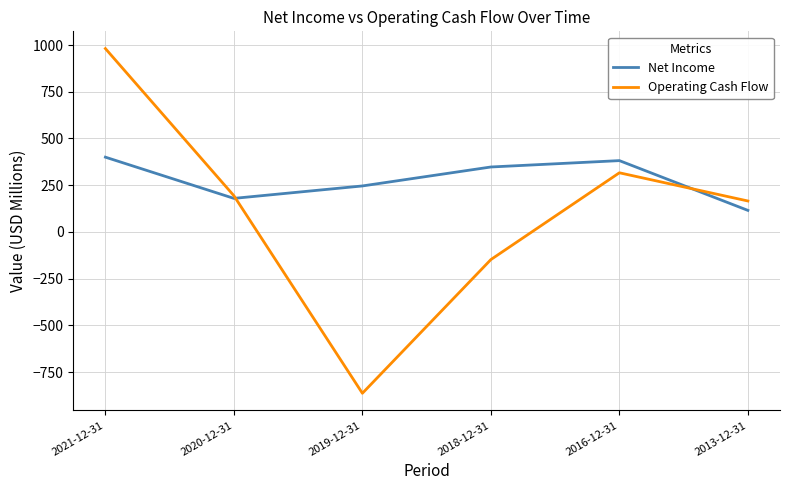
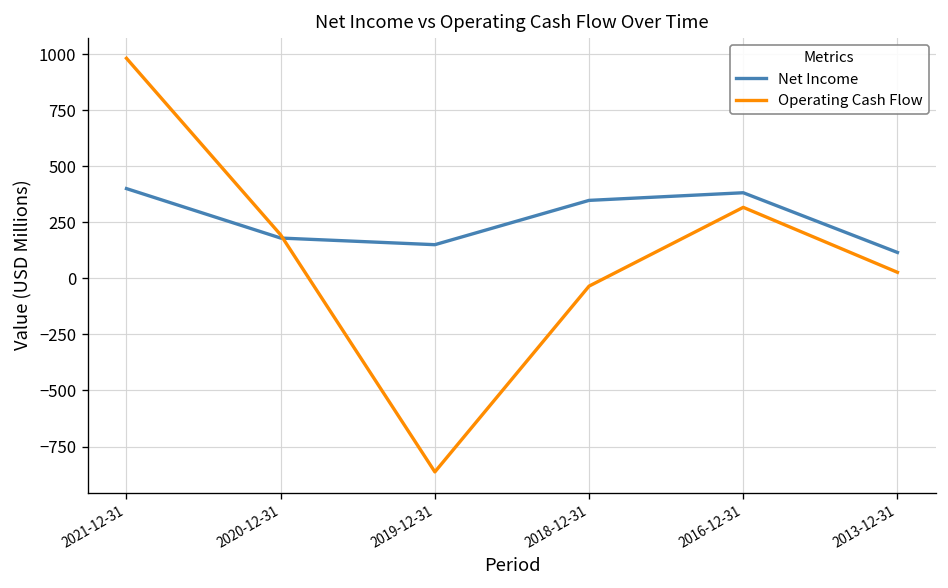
Net Income, 2019-12-31: 250 -> 150
Operating Cash Flow, 2018-12-31: -150 -> -30
Operating Cash Flow, 2013-12-31: 170 -> 30
